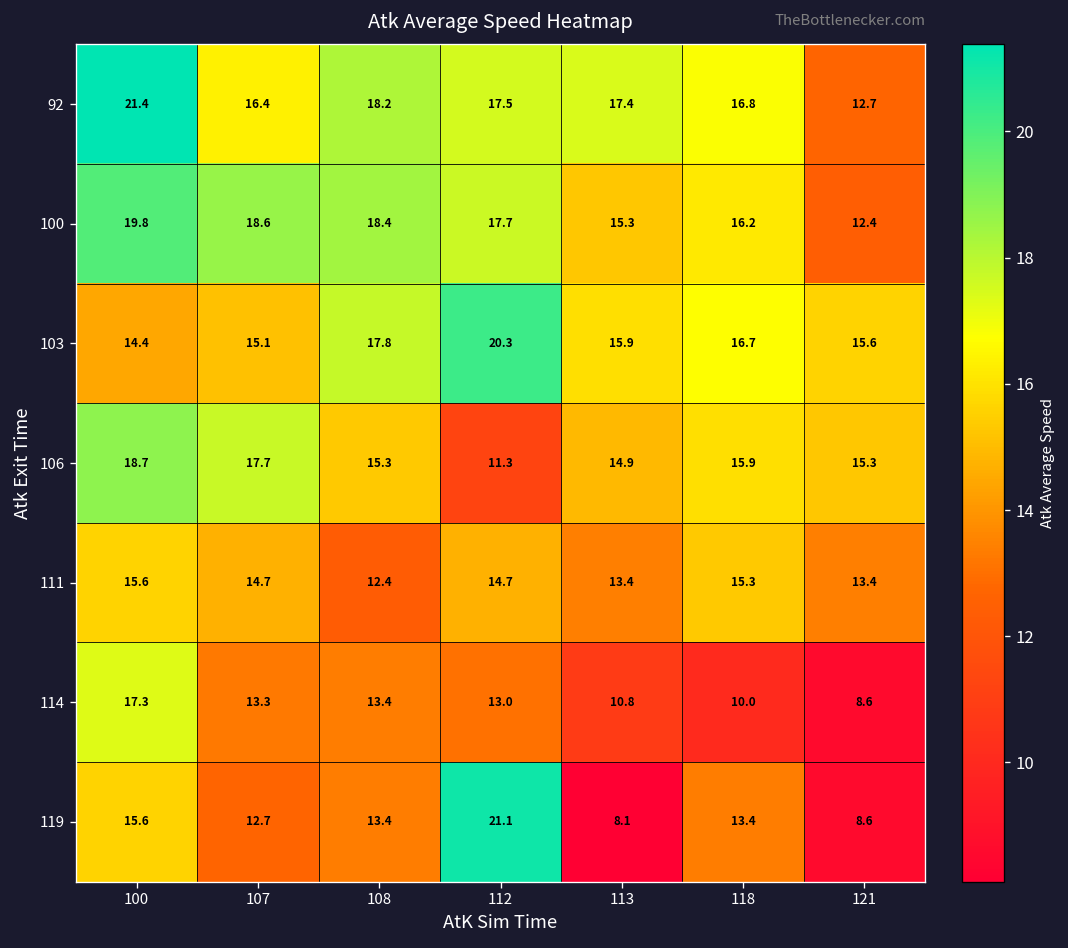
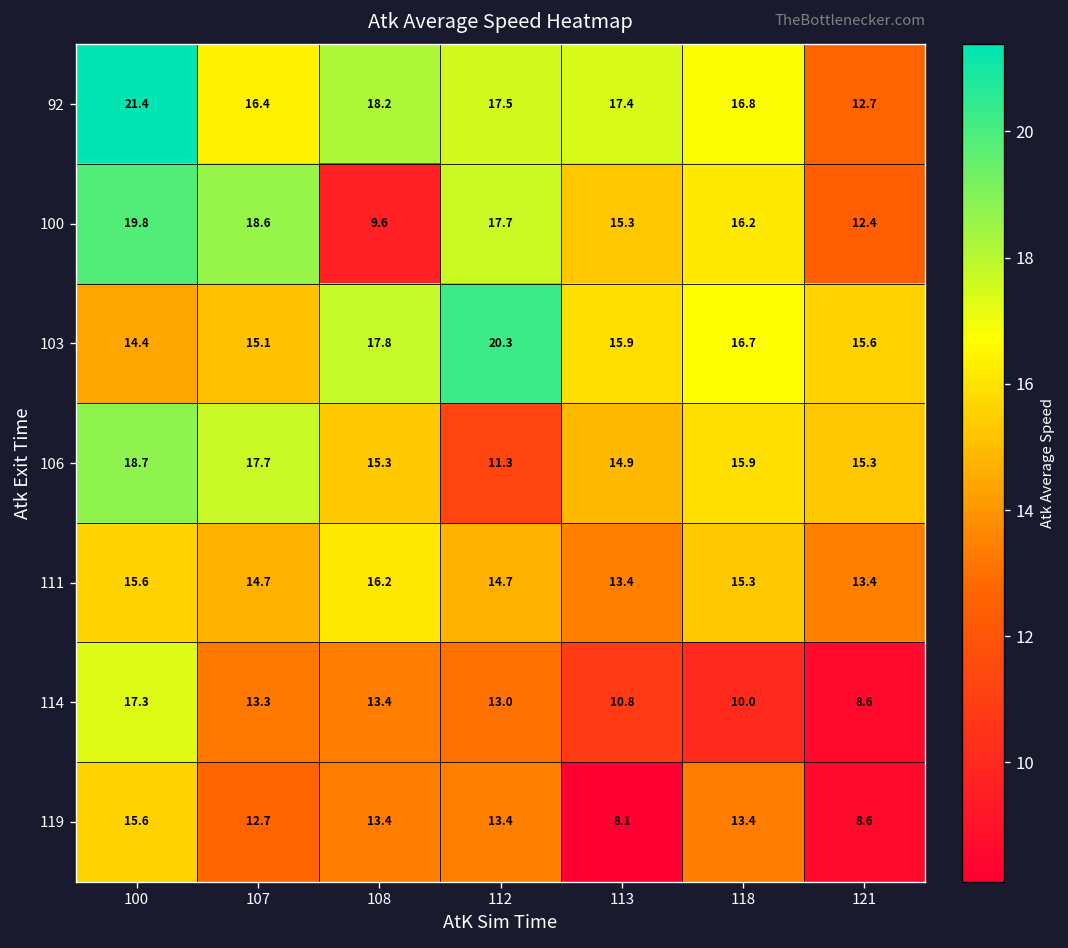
100, 108: 18.4 -> 9.6
111, 108: 12.4 -> 16.2
119, 112: 21.1 -> 13.4
